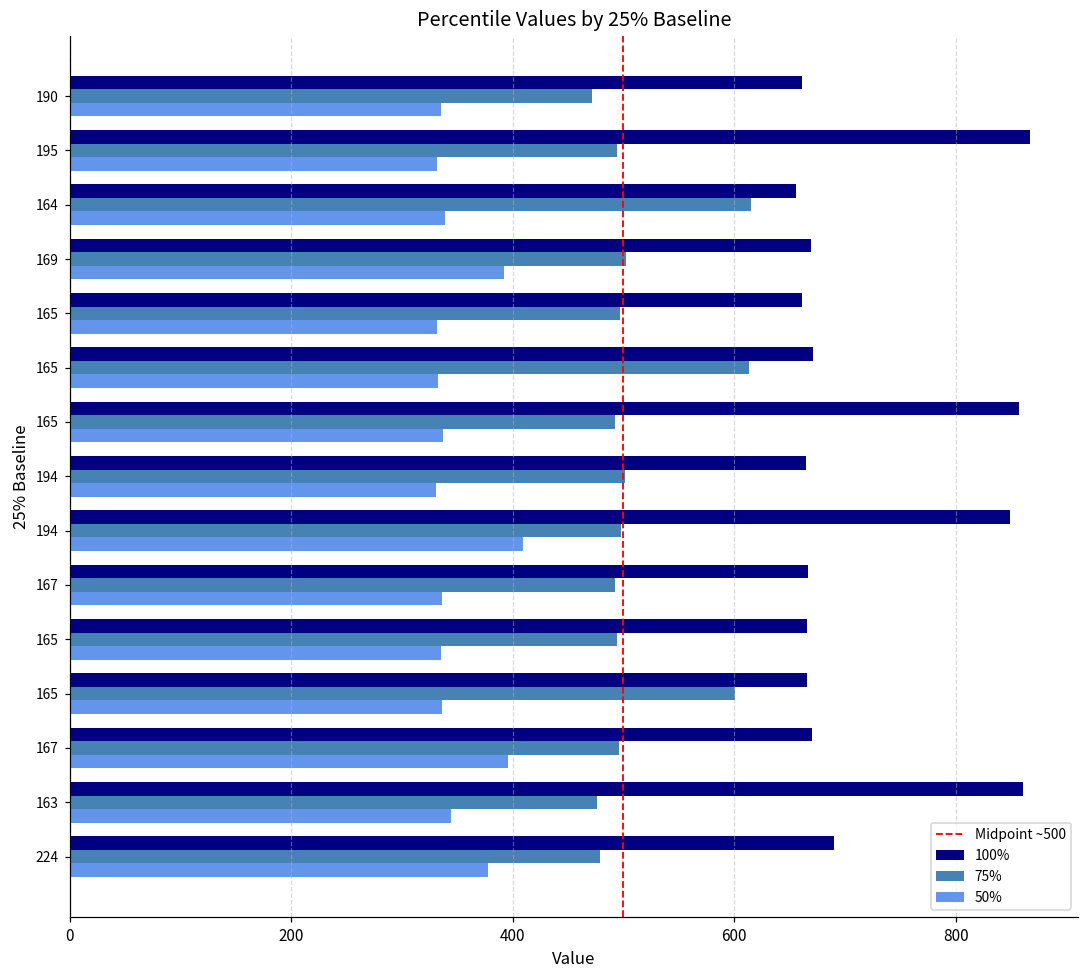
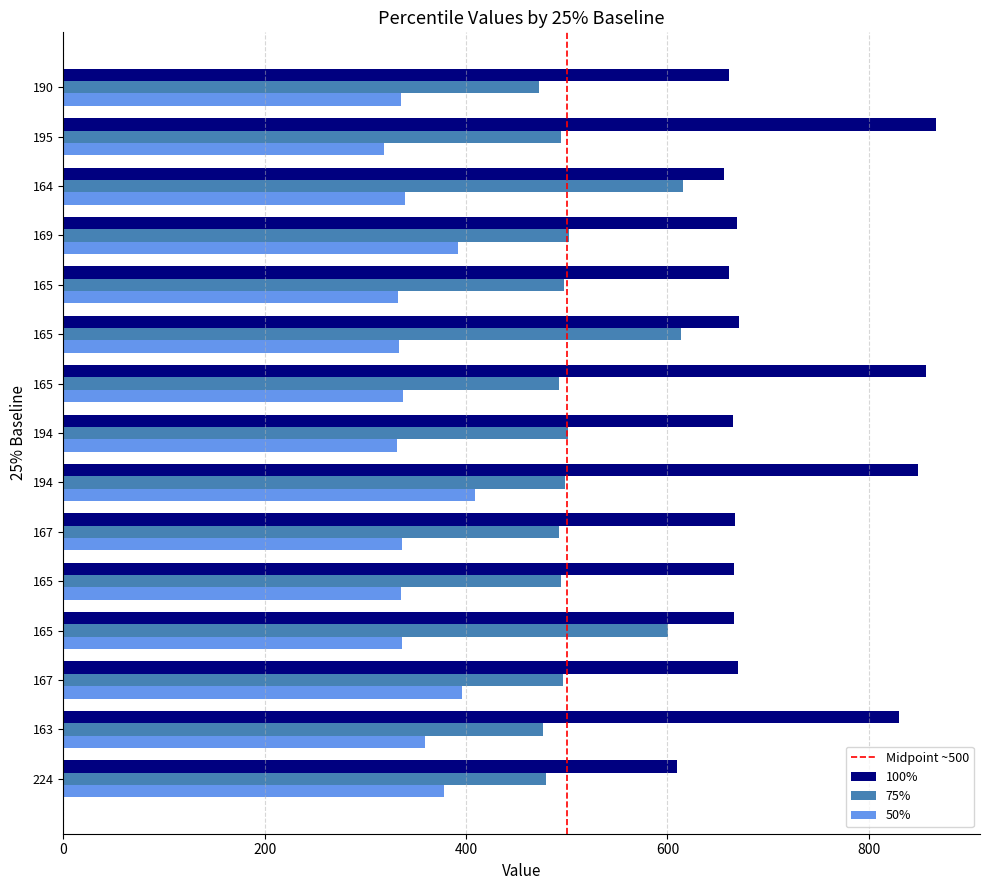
50%, 195: 332 -> 318
100%, 163: 861 -> 830
50%, 163: 344 -> 359
100%, 224: 690 -> 609
